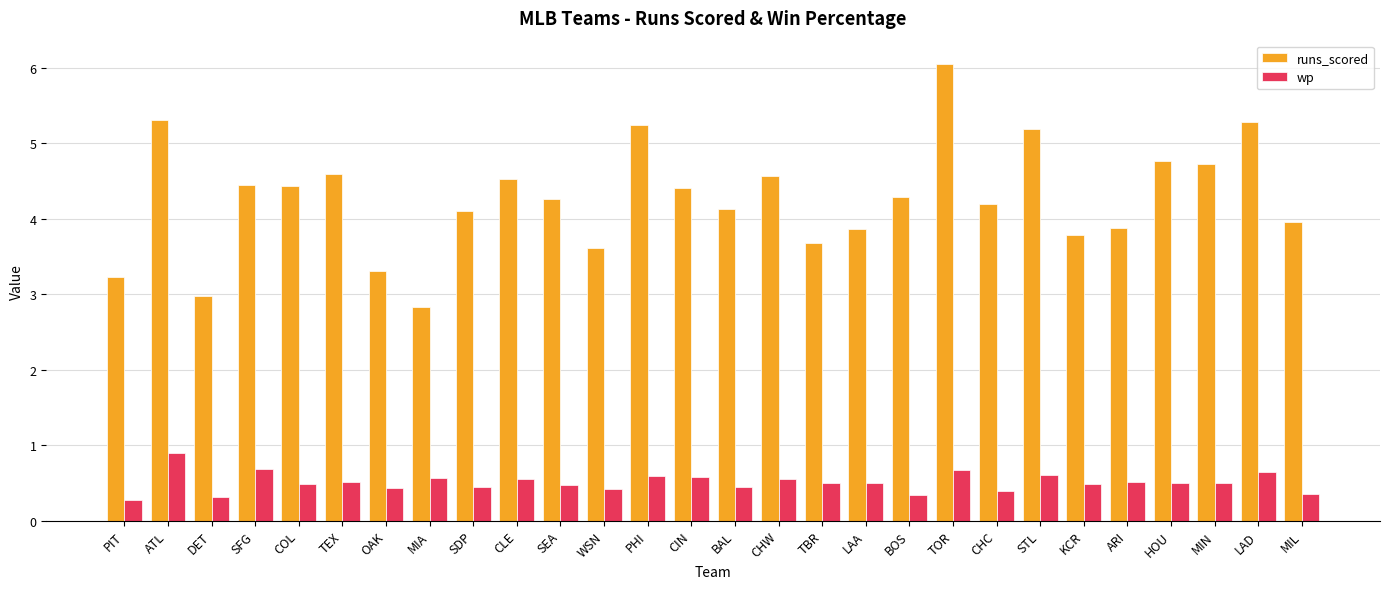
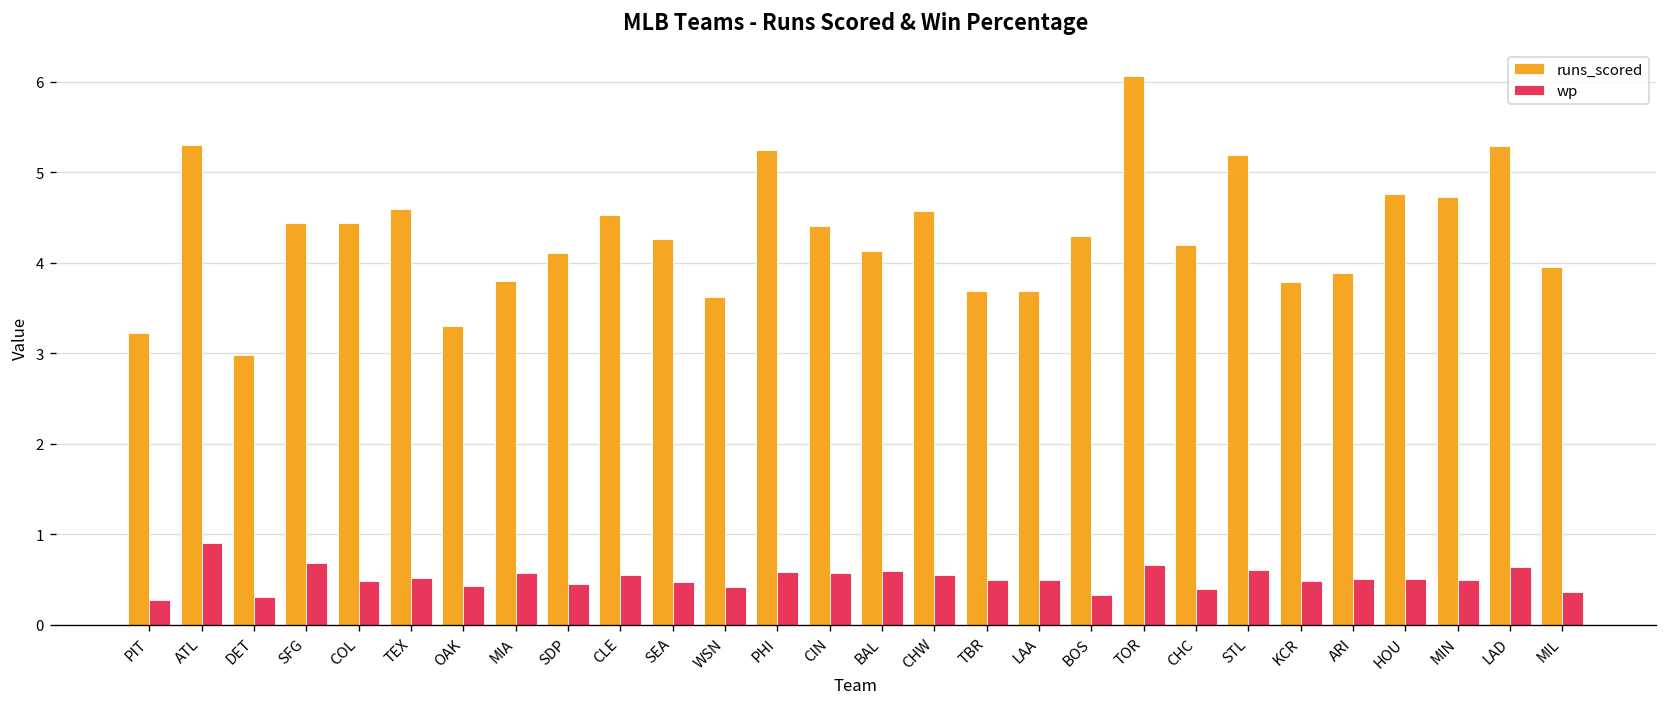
runs_scored, MIA: 2.8 -> 3.8
wp, BAL: 0.4 -> 0.6
runs_scored, LAA: 3.9 -> 3.7
